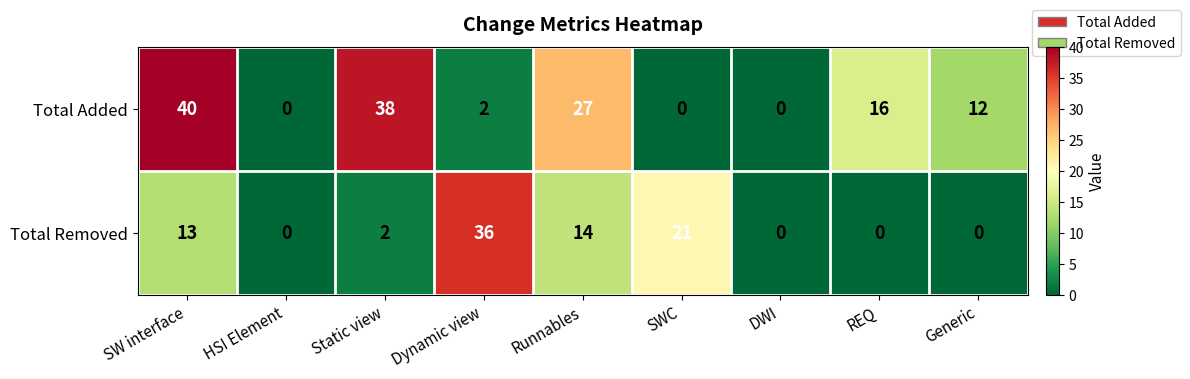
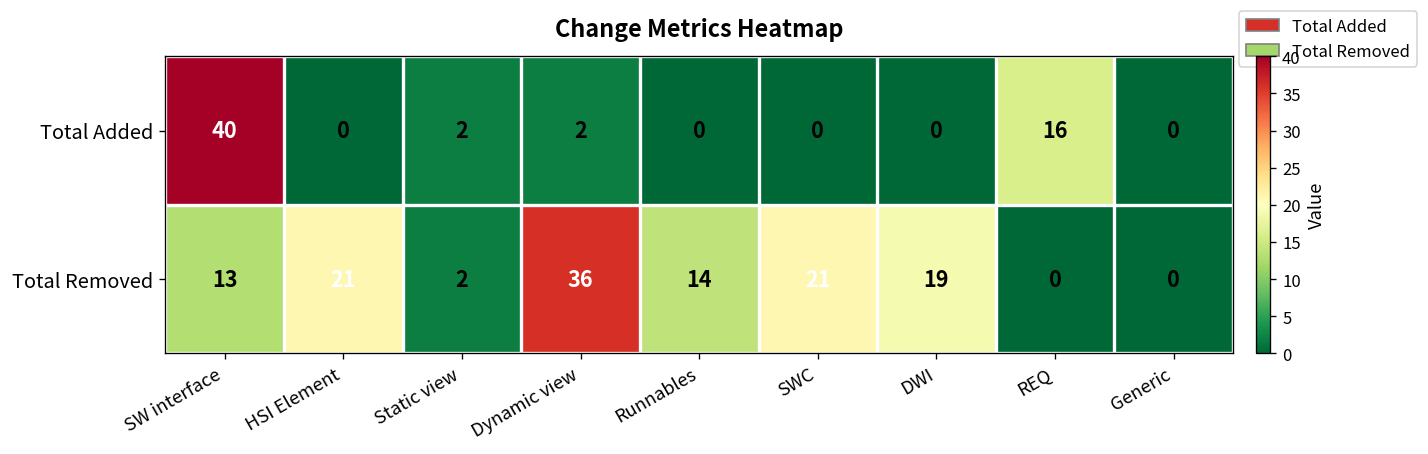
Total Added, Static view: 38 -> 2
Total Added, Runnables: 27 -> 0
Total Added, Generic: 12 -> 0
Total Removed, HSI Element: 0 -> 21
Total Removed, DWI: 0 -> 19
